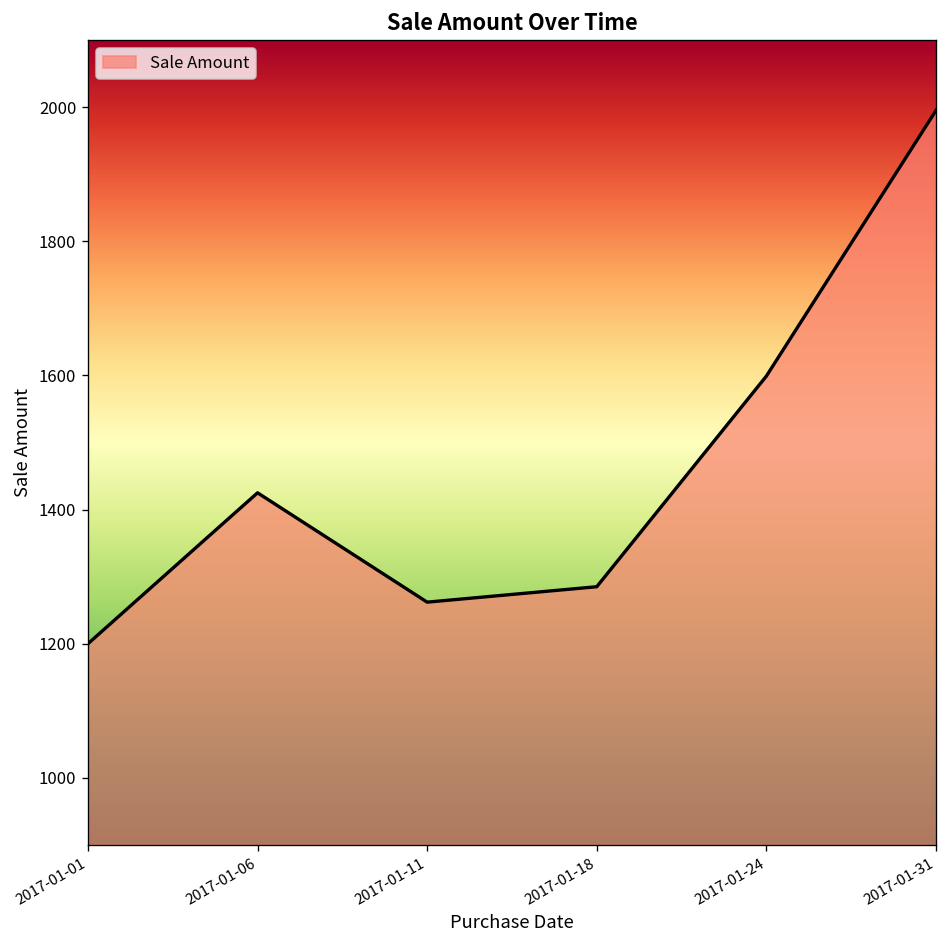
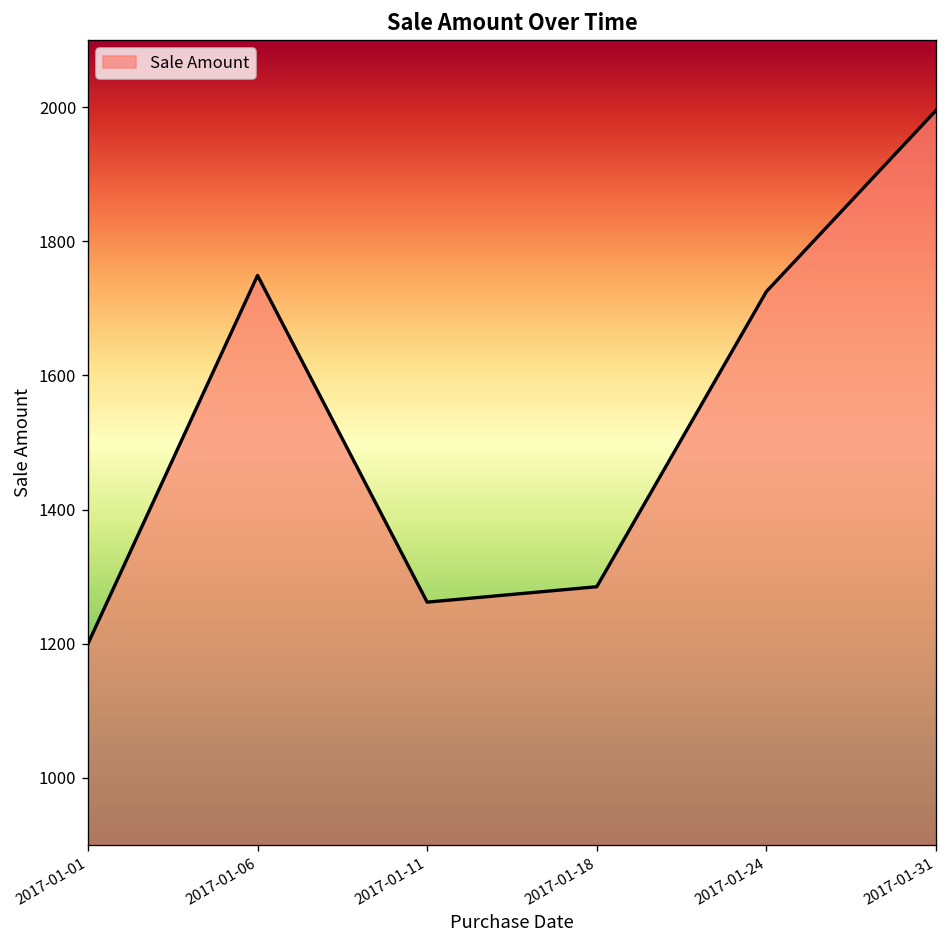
2017-01-06: 1430 -> 1750
2017-01-24: 1600 -> 1730
